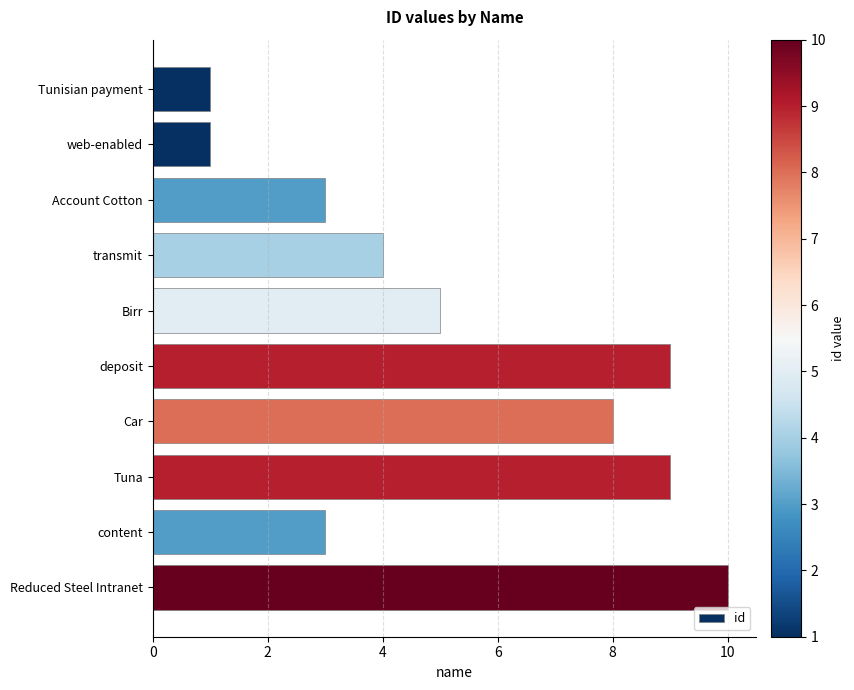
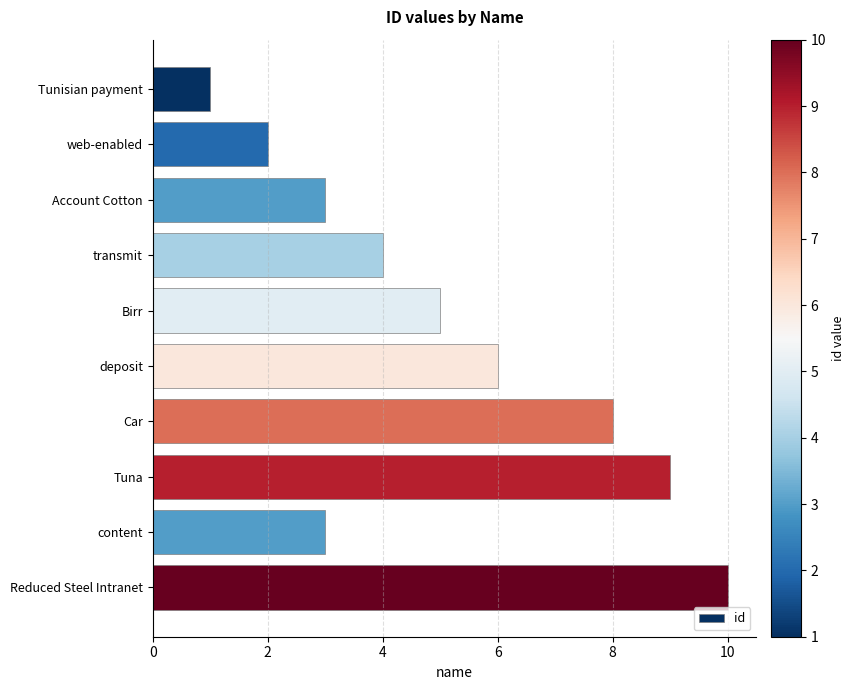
web-enabled: 1 -> 2
deposit: 9 -> 6
